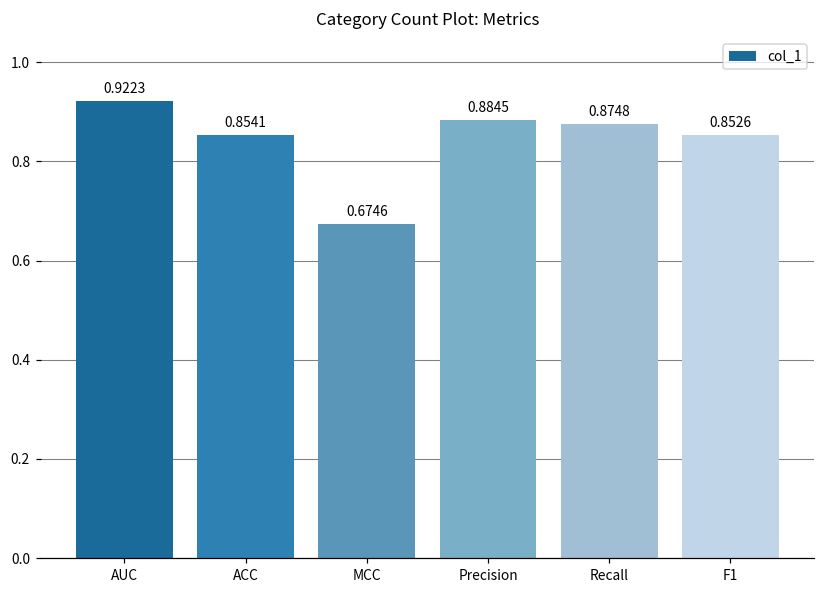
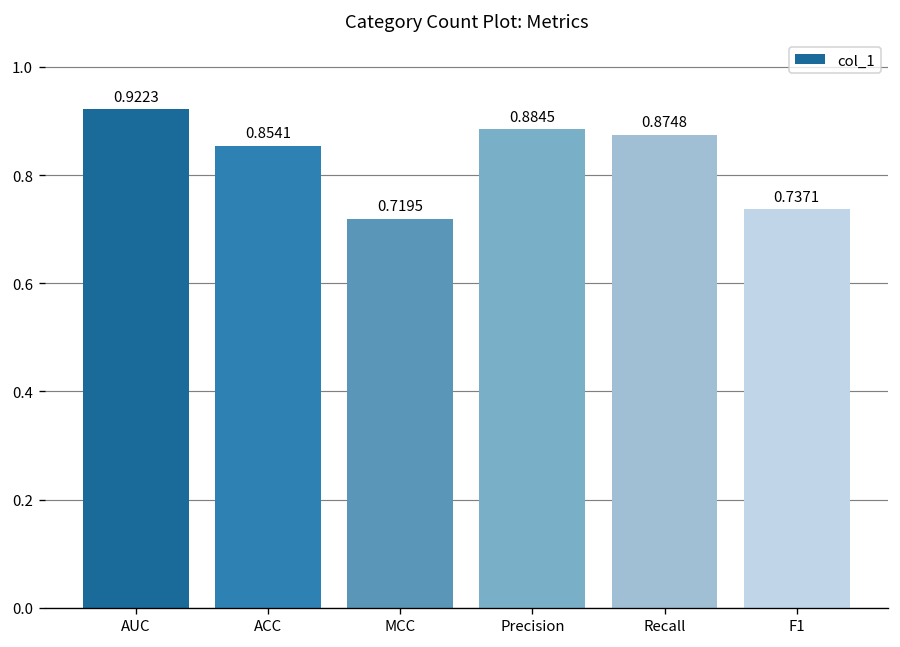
MCC: 0.6746 -> 0.7195
F1: 0.8526 -> 0.7371
